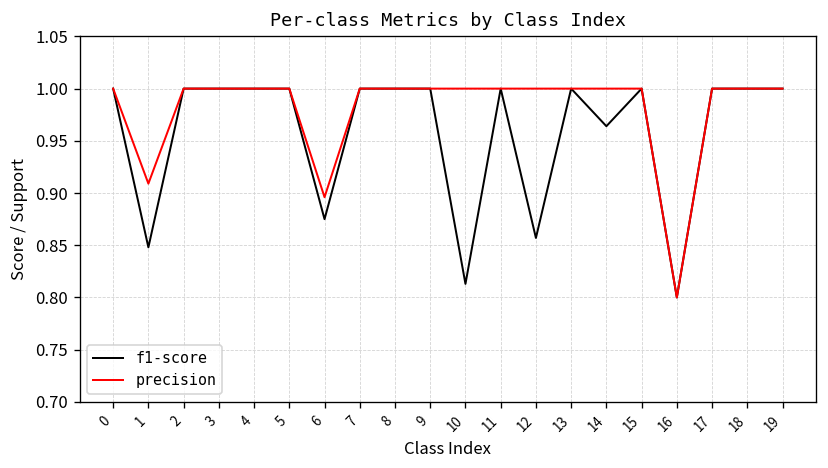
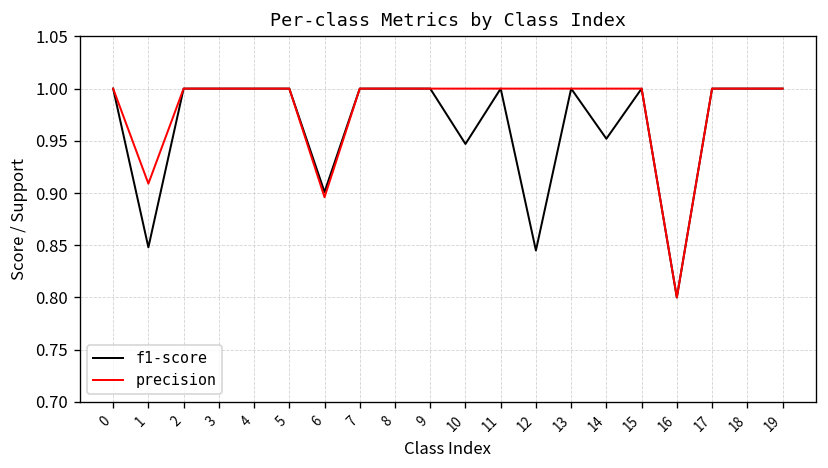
f1-score, 6: 0.88 -> 0.90
f1-score, 10: 0.81 -> 0.95
f1-score, 12: 0.86 -> 0.85
f1-score, 14: 0.96 -> 0.95
